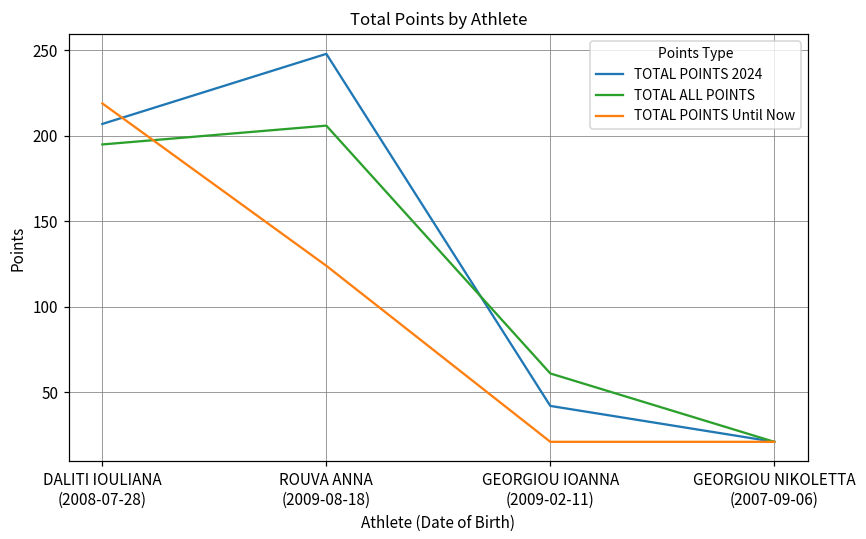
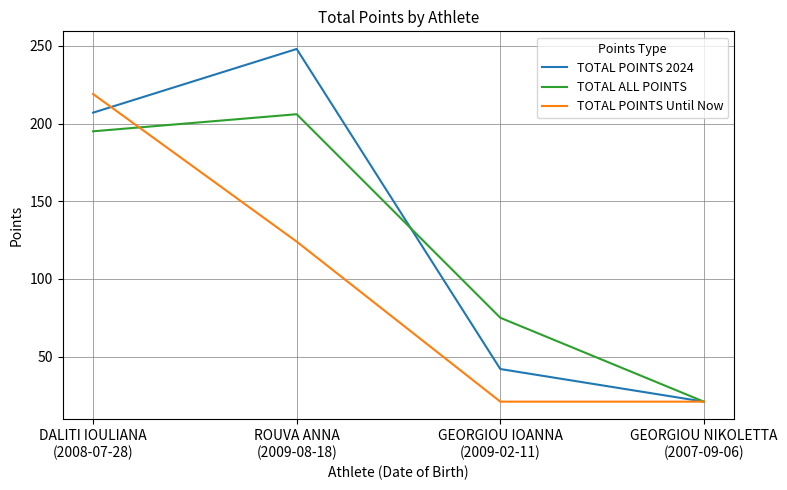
TOTAL ALL POINTS, GEORGIOU IOANNA (2009-02-11): 61 -> 75
